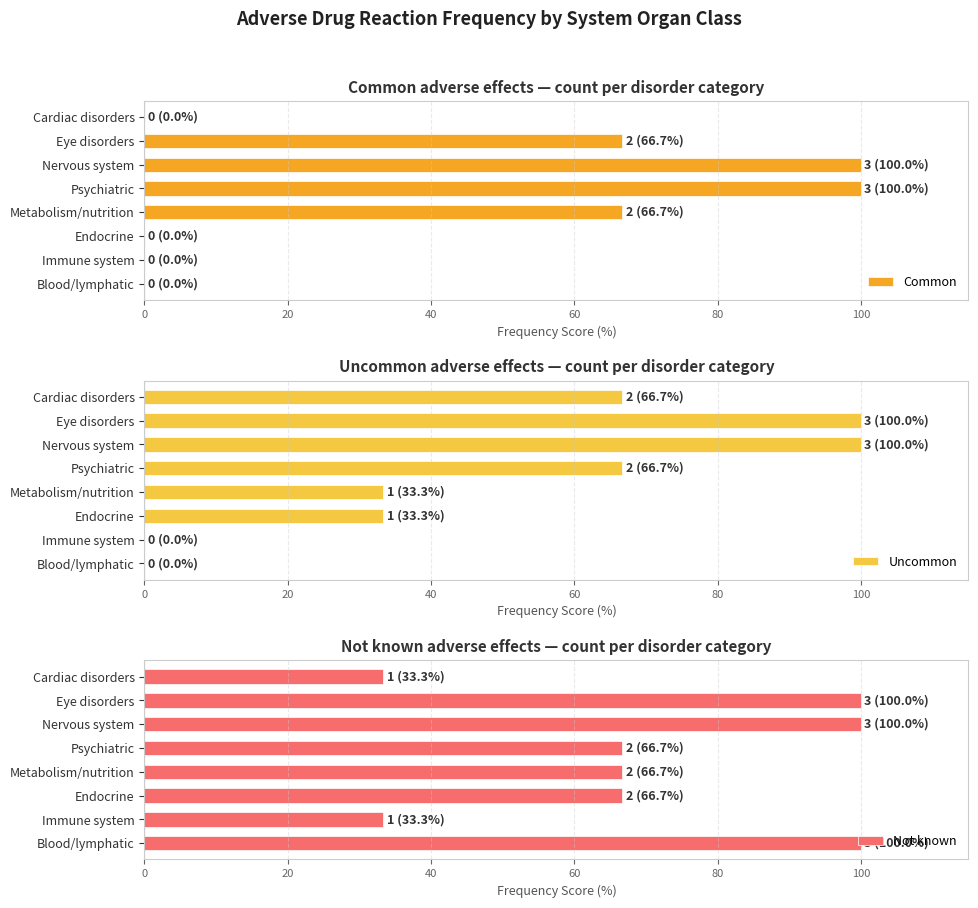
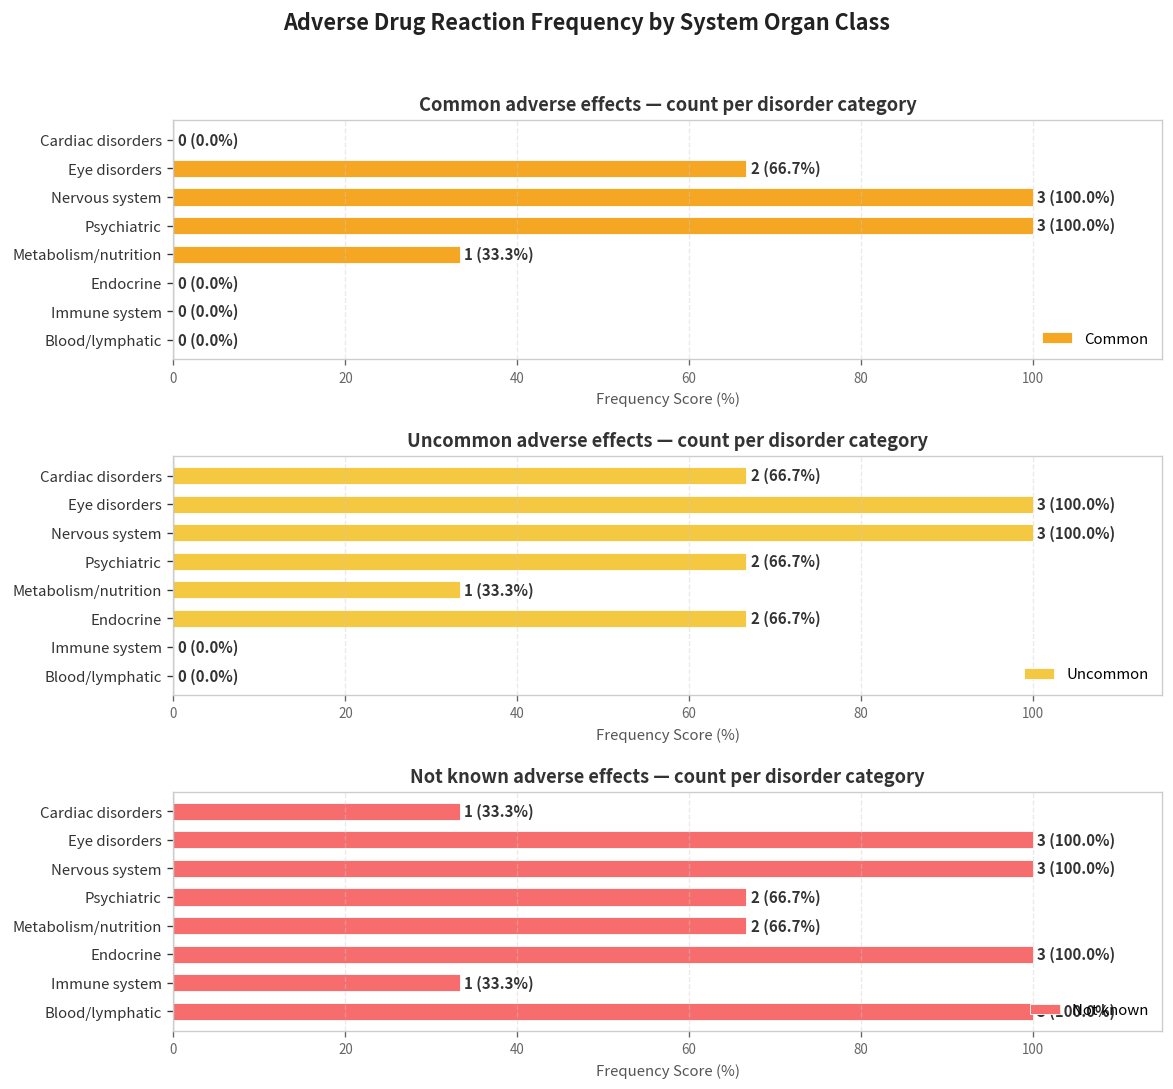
Common adverse effects — count per disorder category, Metabolism/nutrition: 2 (66.7%) -> 1 (33.3%)
Uncommon adverse effects — count per disorder category, Endocrine: 1 (33.3%) -> 2 (66.7%)
Not known adverse effects — count per disorder category, Endocrine: 2 (66.7%) -> 3 (100.0%)
